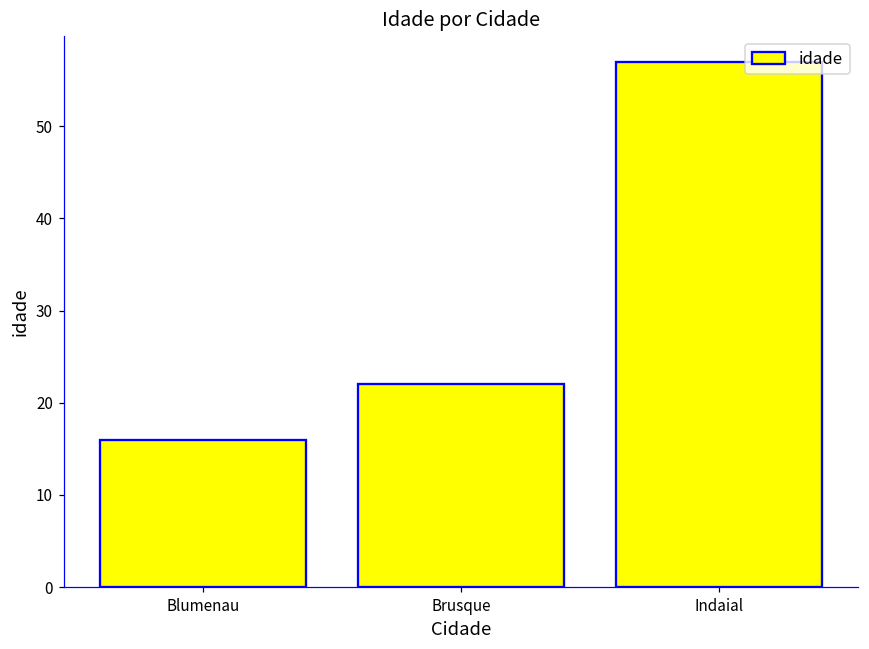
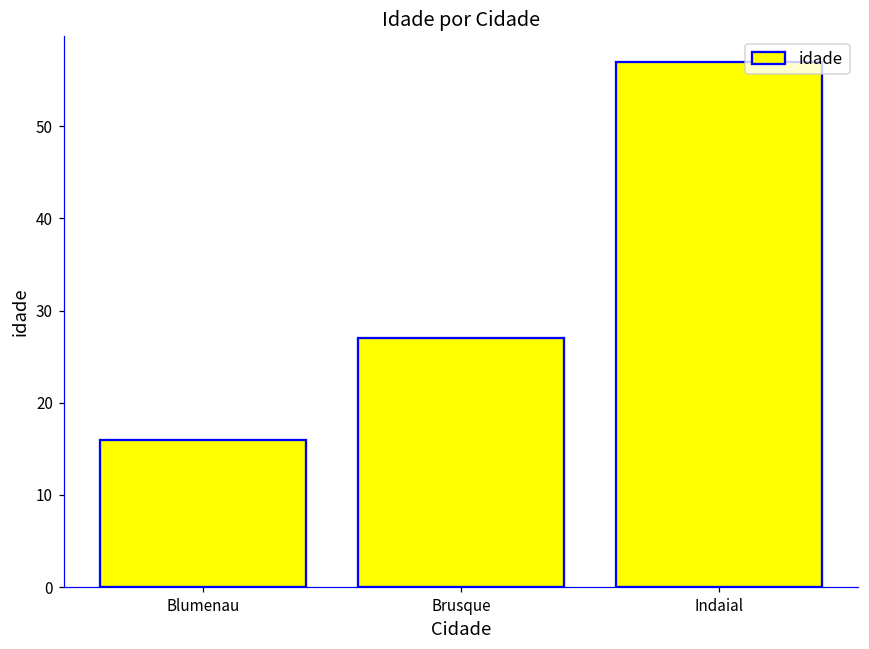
Brusque: 22 -> 27
